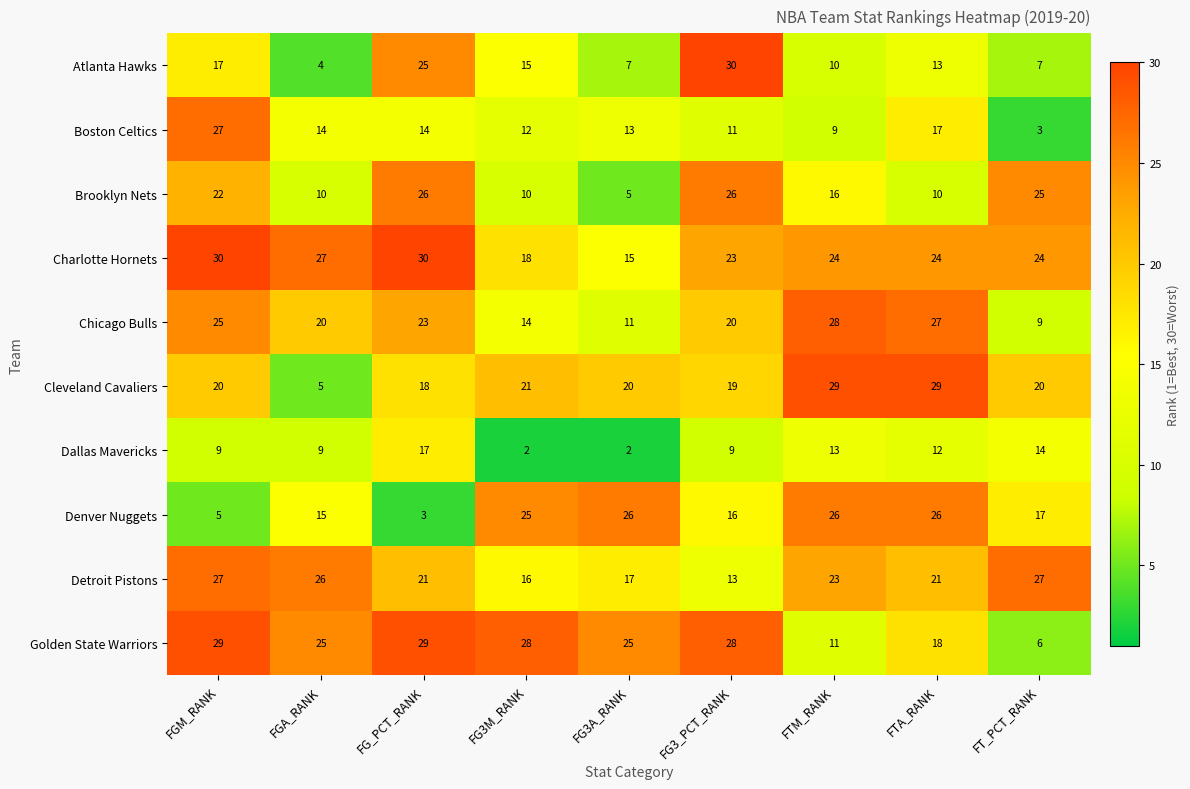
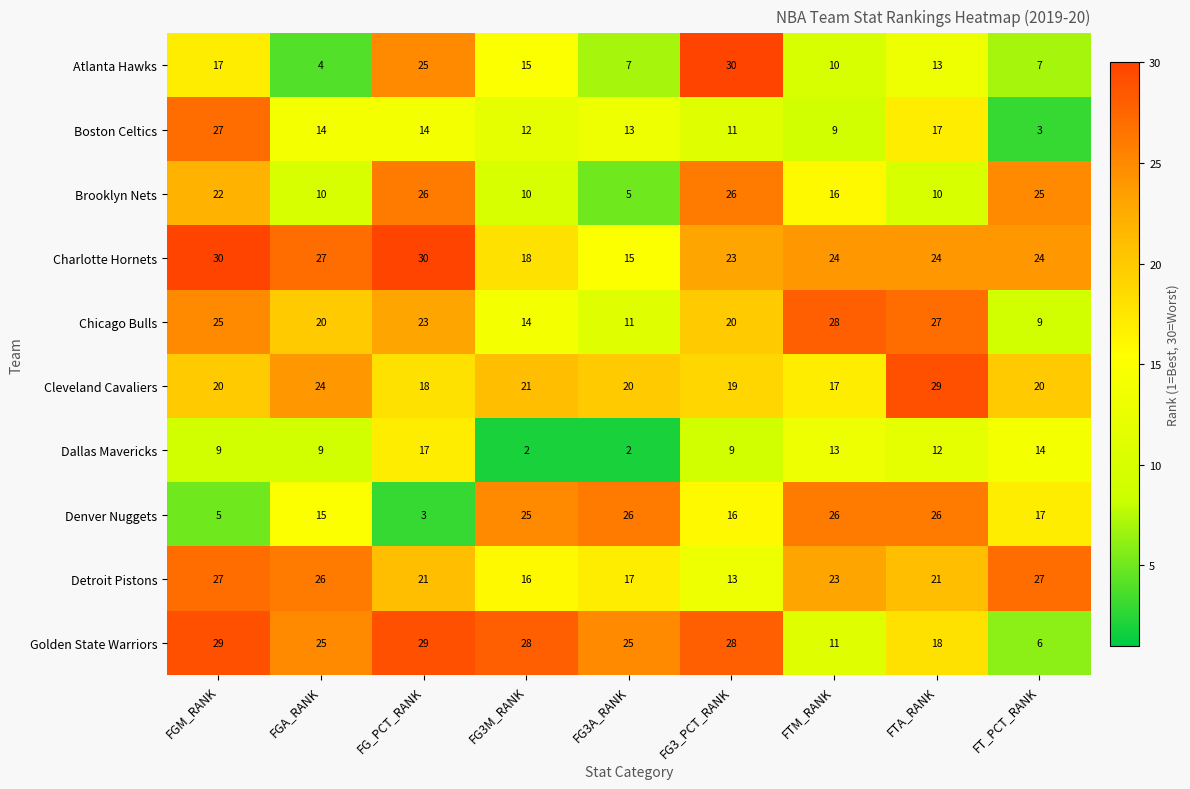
Cleveland Cavaliers, FGA_RANK: 5 -> 24
Cleveland Cavaliers, FTM_RANK: 29 -> 17
